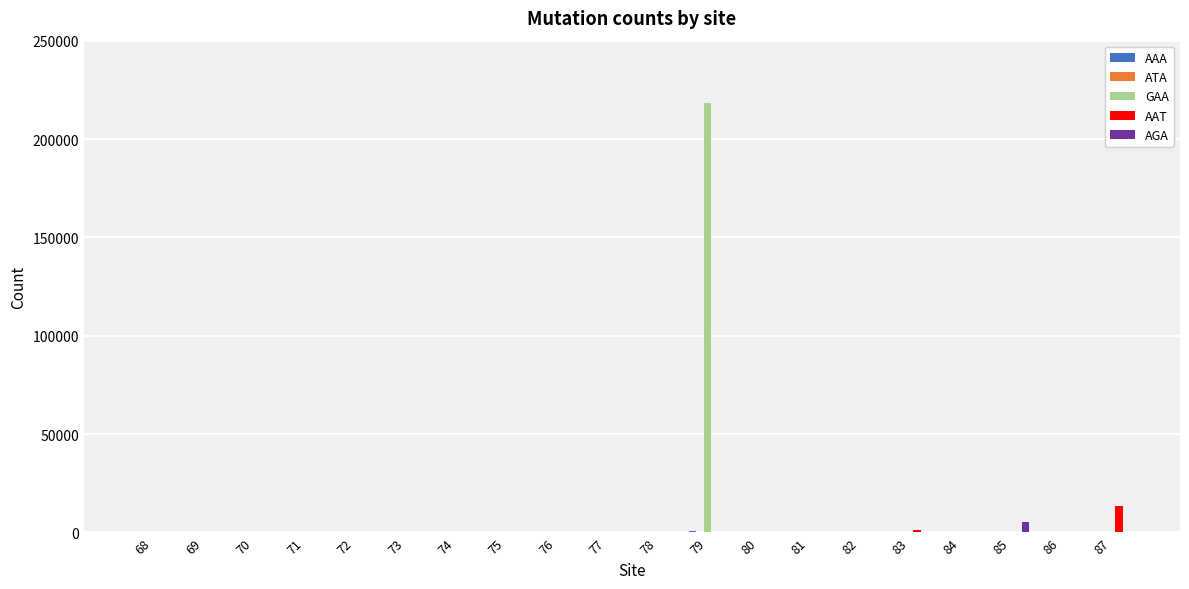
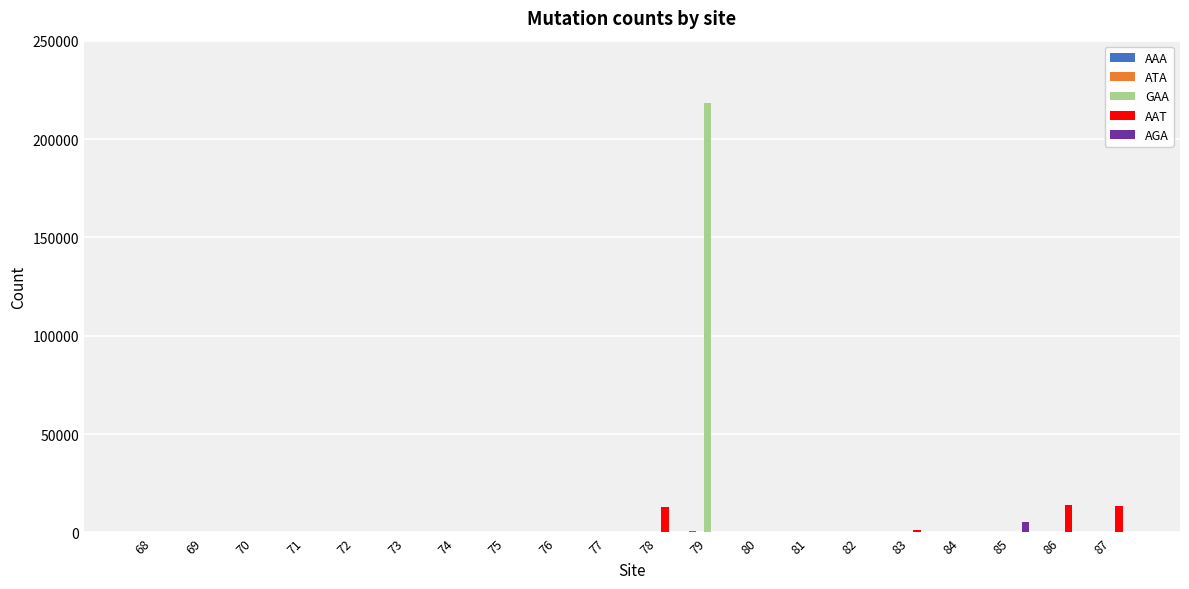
AAT, 78: 0 -> 13000
AAT, 86: 0 -> 14000
